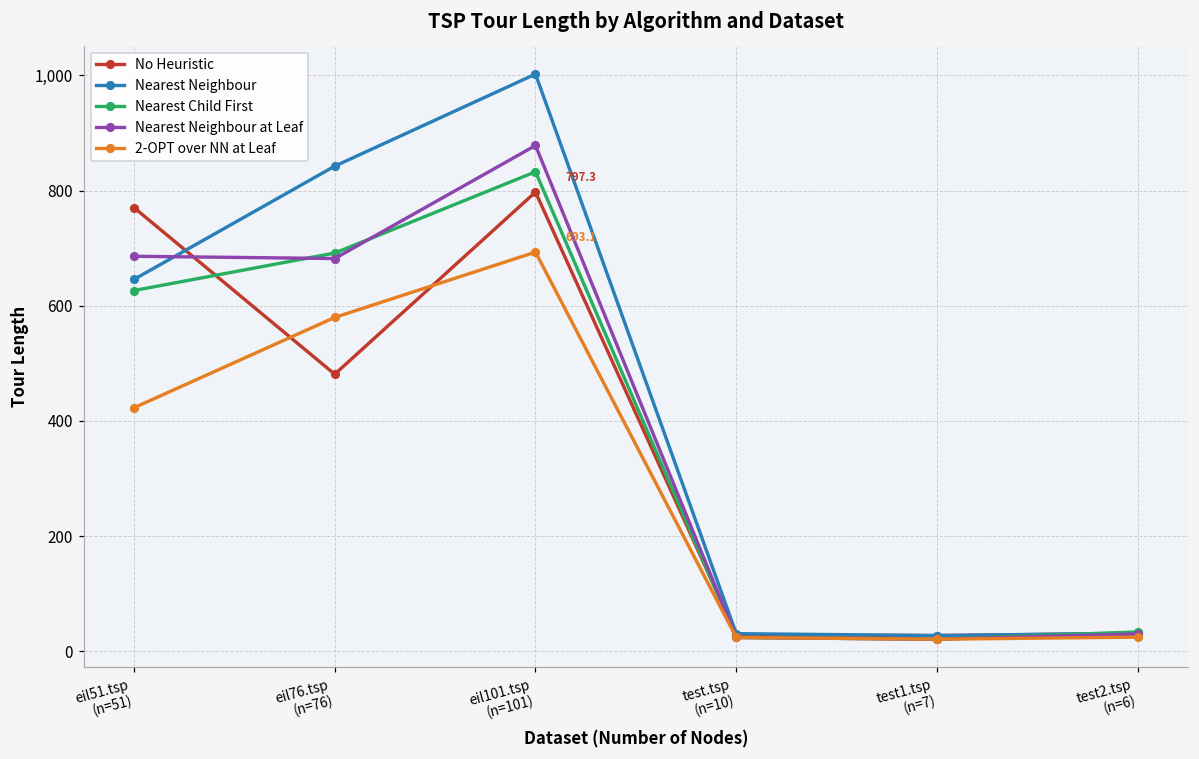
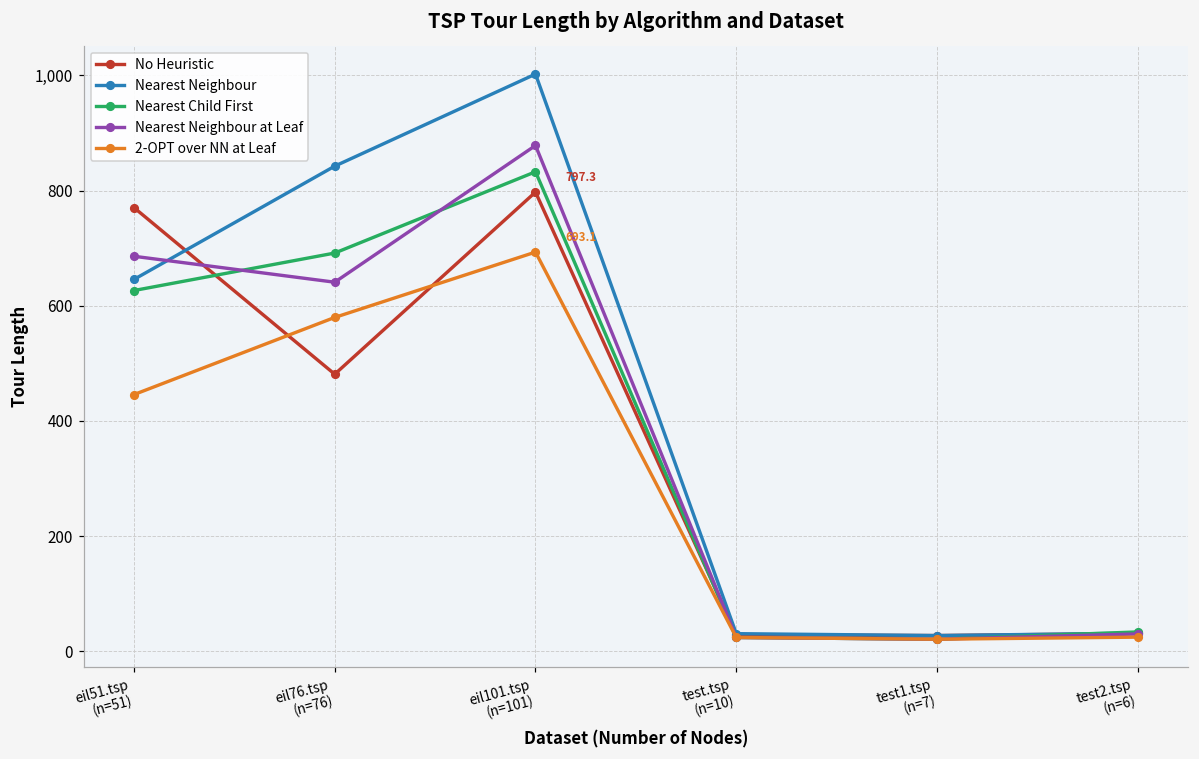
2-OPT over NN at Leaf, eil51.tsp (n=51): 420 -> 450
Nearest Neighbour at Leaf, eil76.tsp (n=76): 680 -> 640
